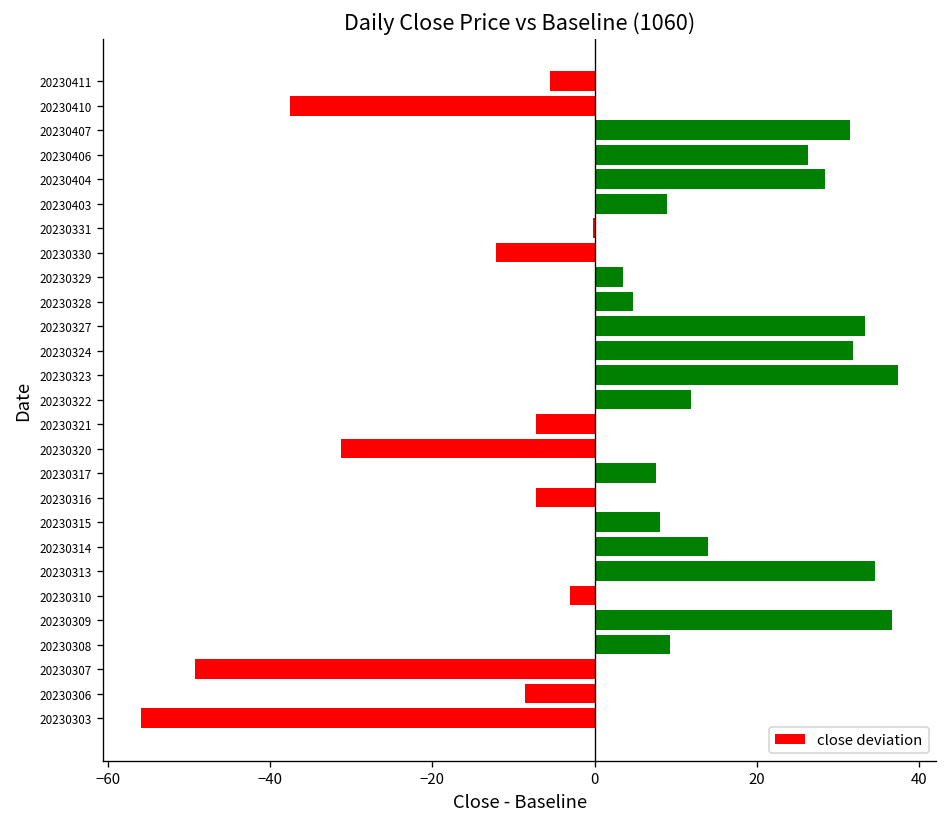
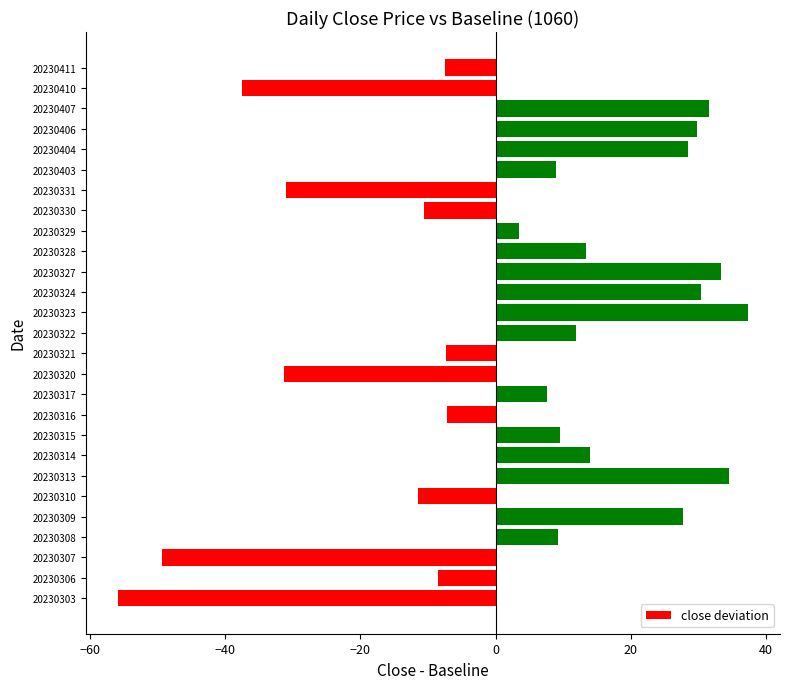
20230411: -6 -> -7
20230406: 26 -> 30
20230331: 0 -> -31
20230330: -12 -> -11
20230328: 5 -> 13
20230324: 32 -> 30
20230315: 8 -> 10
20230310: -3 -> -11
20230309: 37 -> 28
